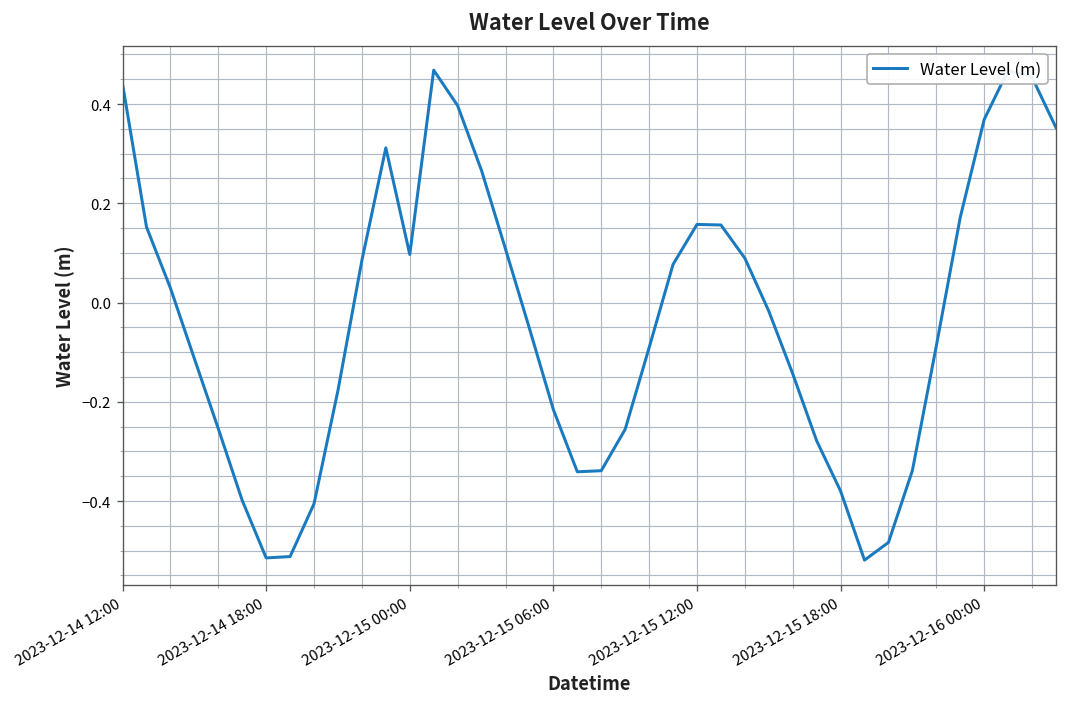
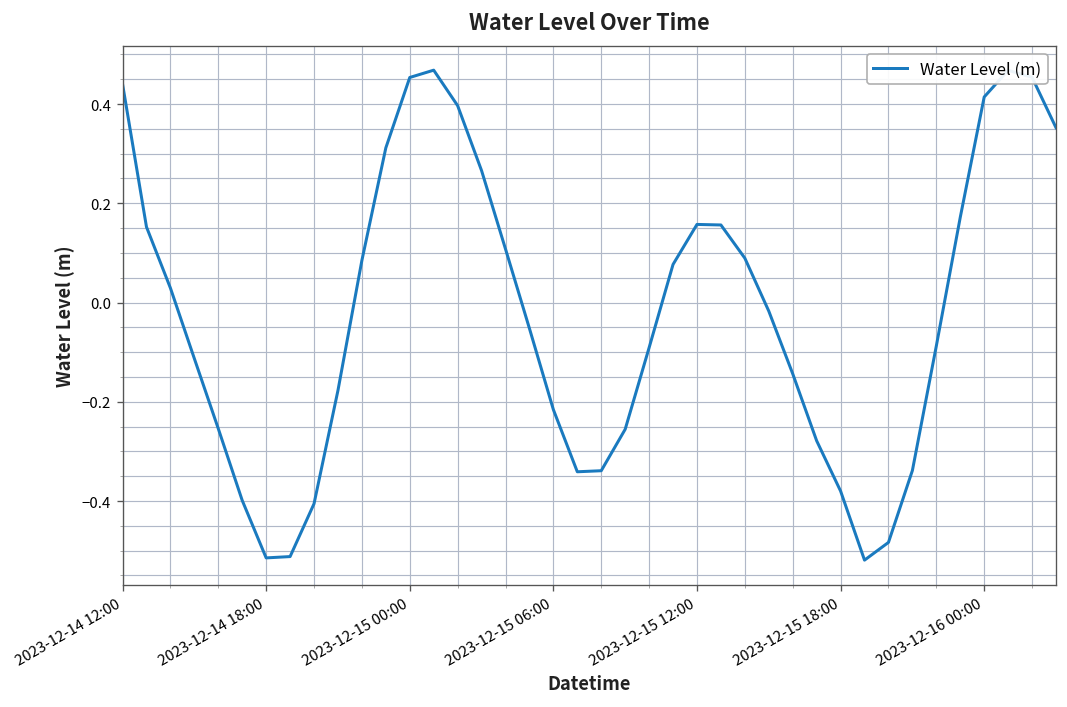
2023-12-15 00:00: 0.10 -> 0.45
2023-12-16 00:00: 0.37 -> 0.41
